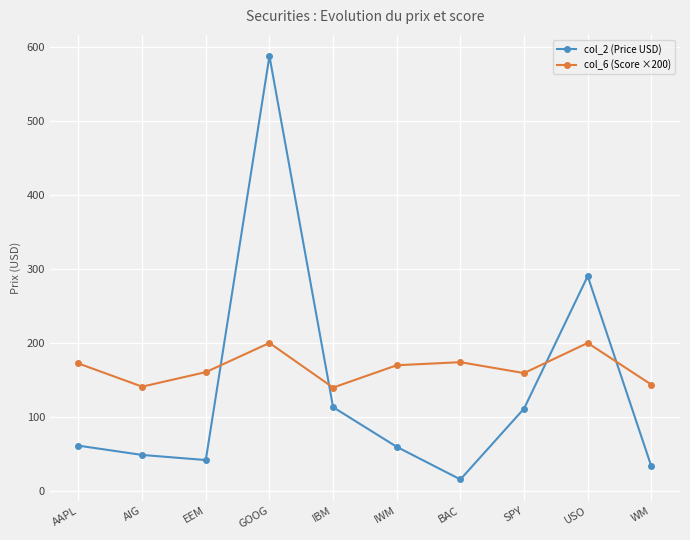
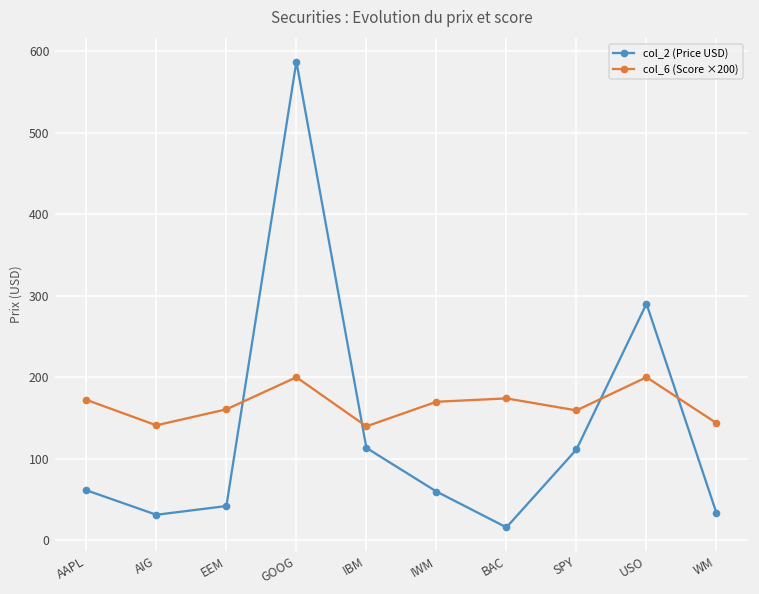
col_2 (Price USD), AIG: 50 -> 30
